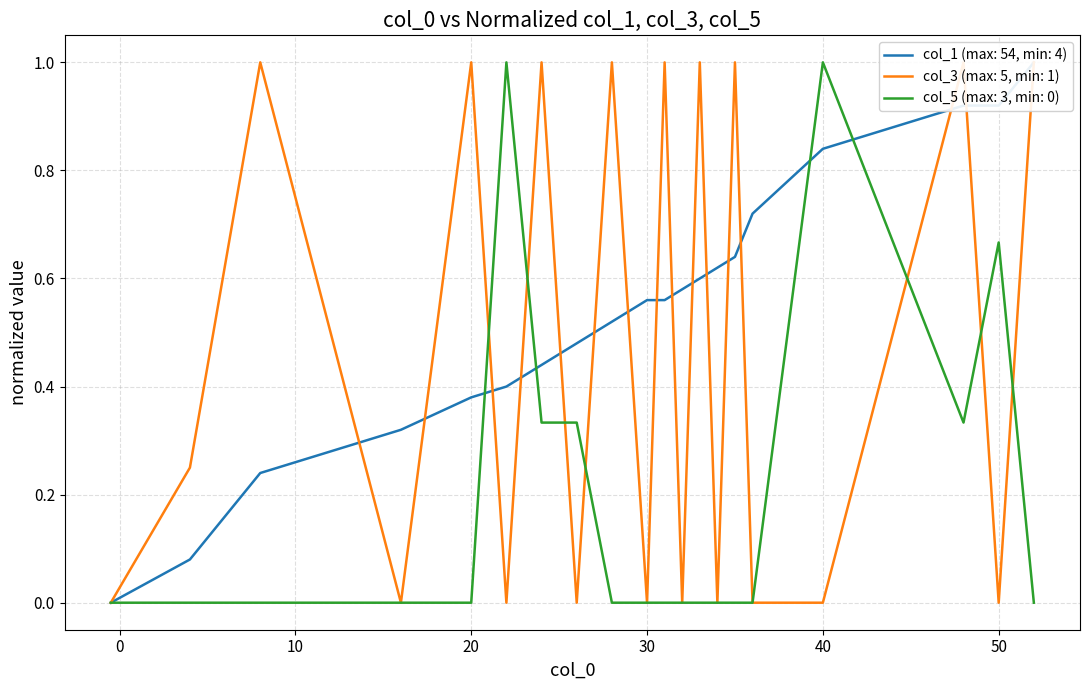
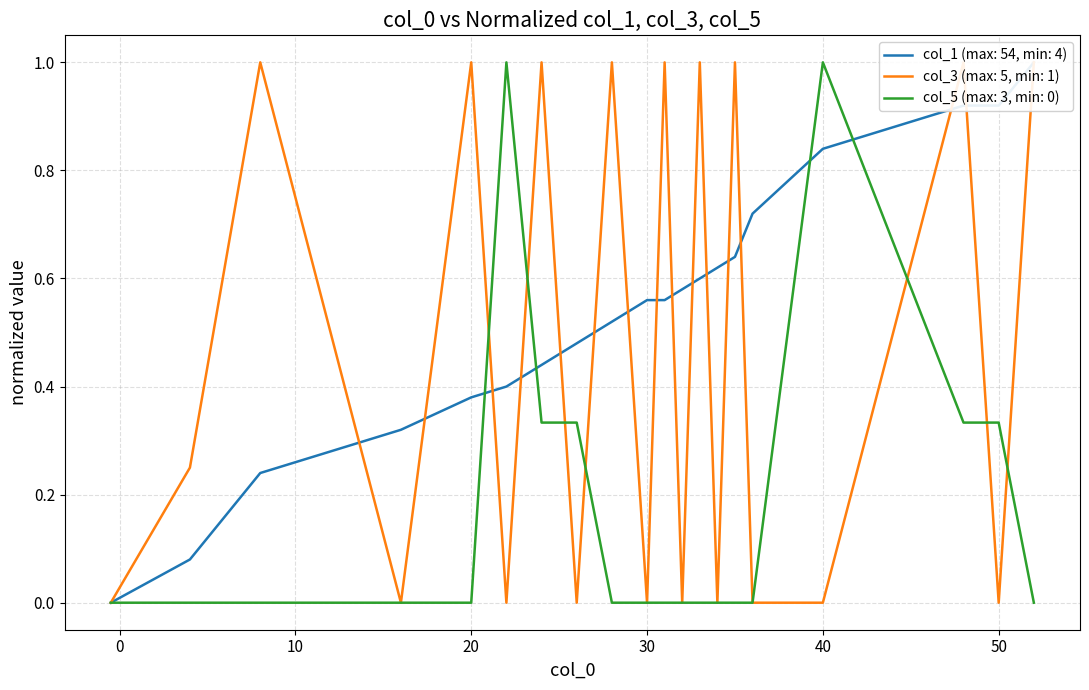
col_5 (max: 3, min: 0), 50: 0.67 -> 0.33
